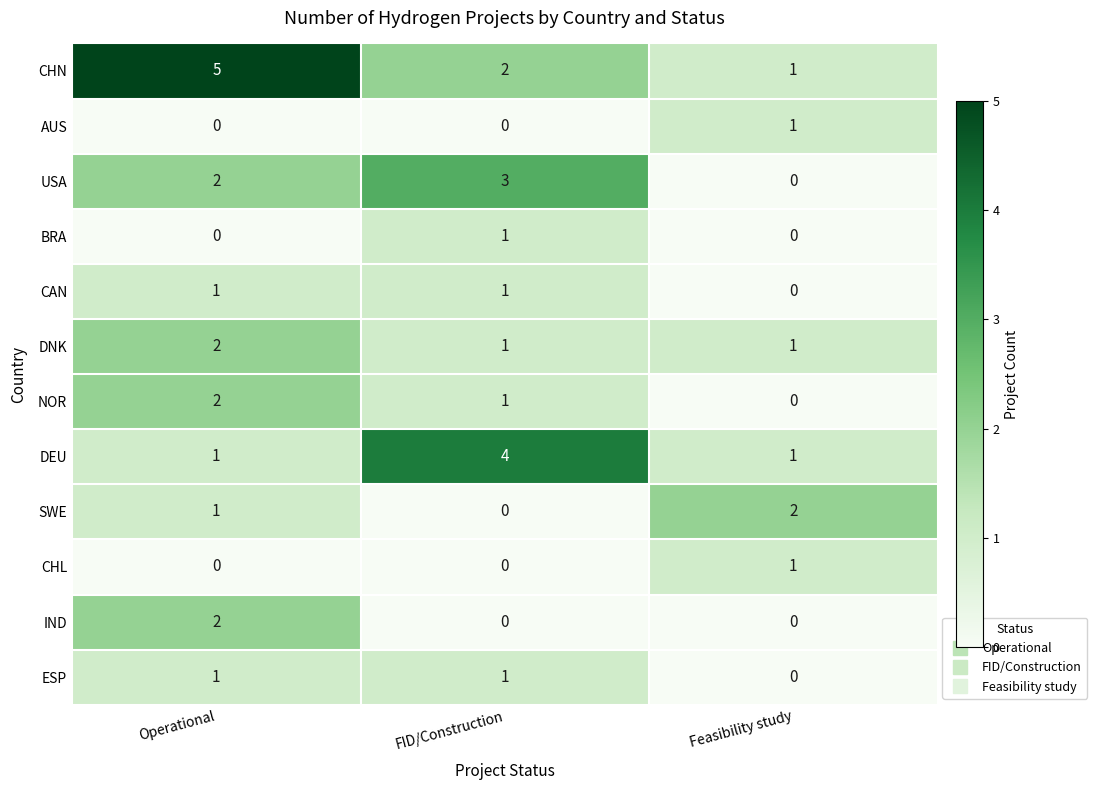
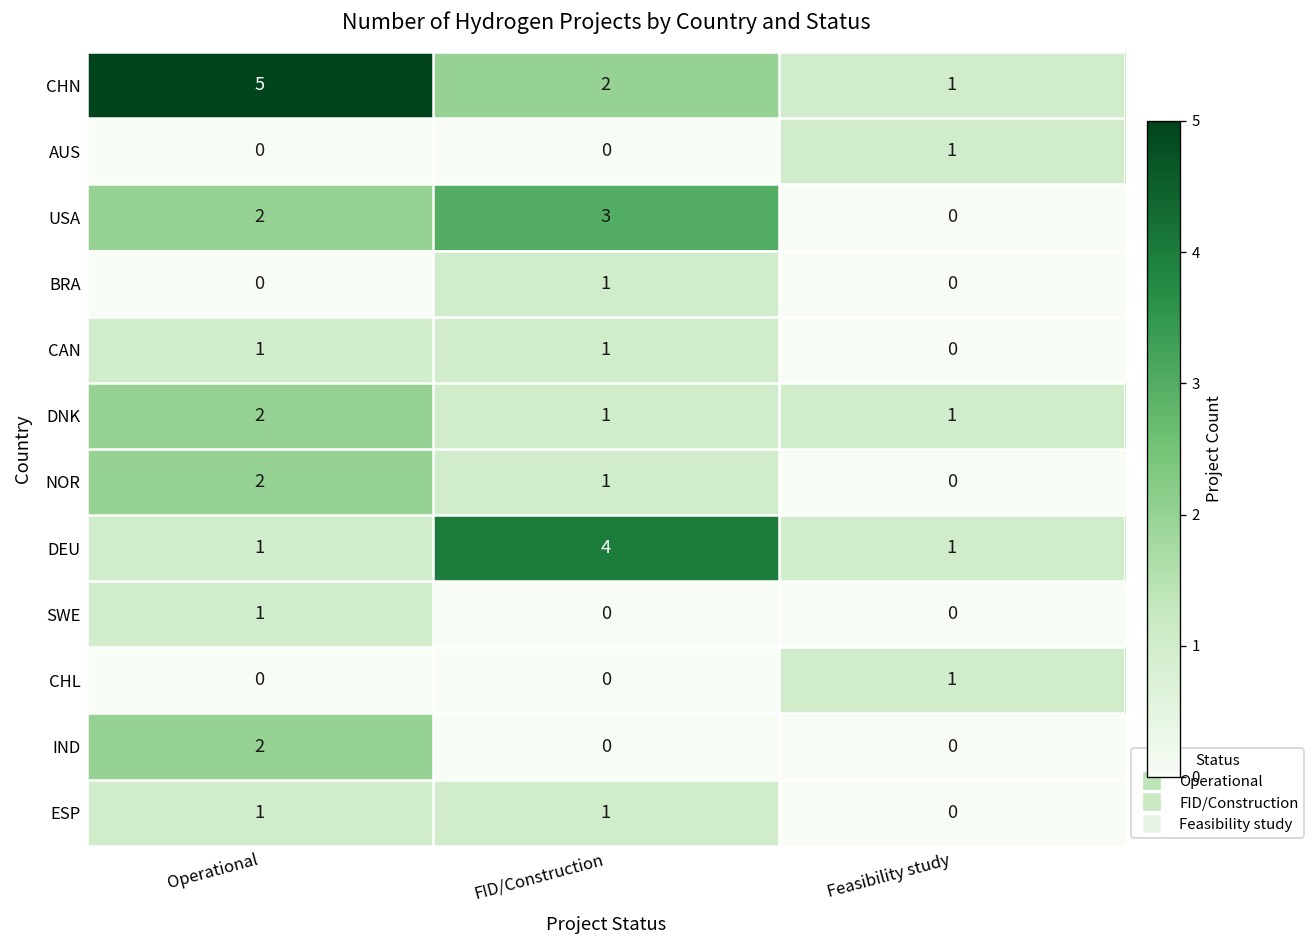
SWE, Feasibility study: 2 -> 0
